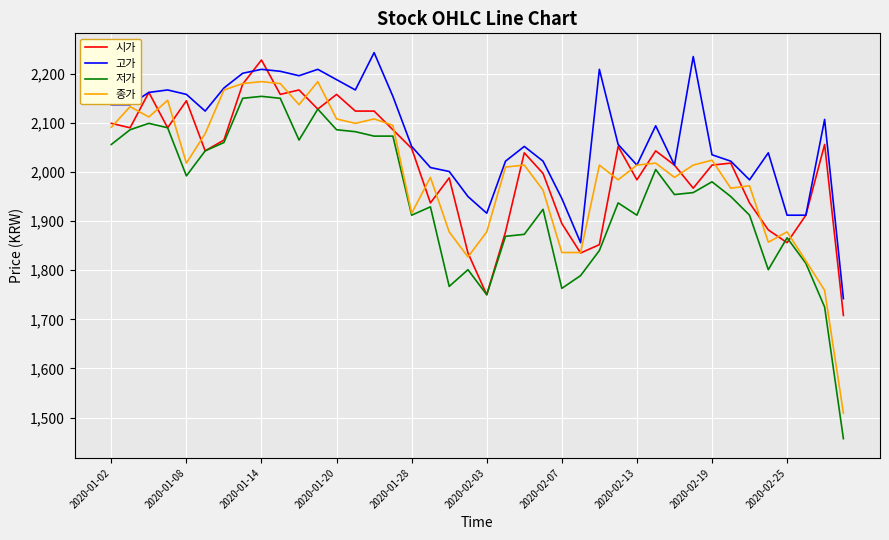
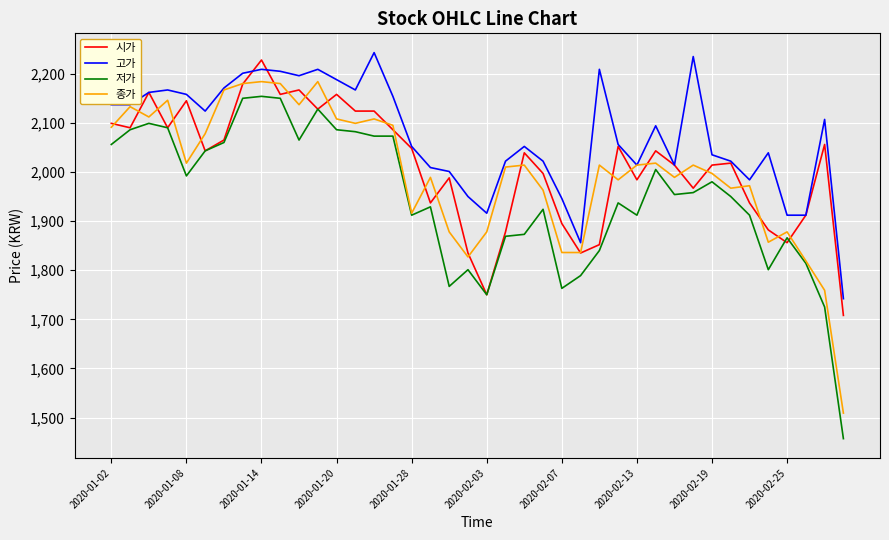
종가, 2020-02-19: 2,020 -> 2,000
